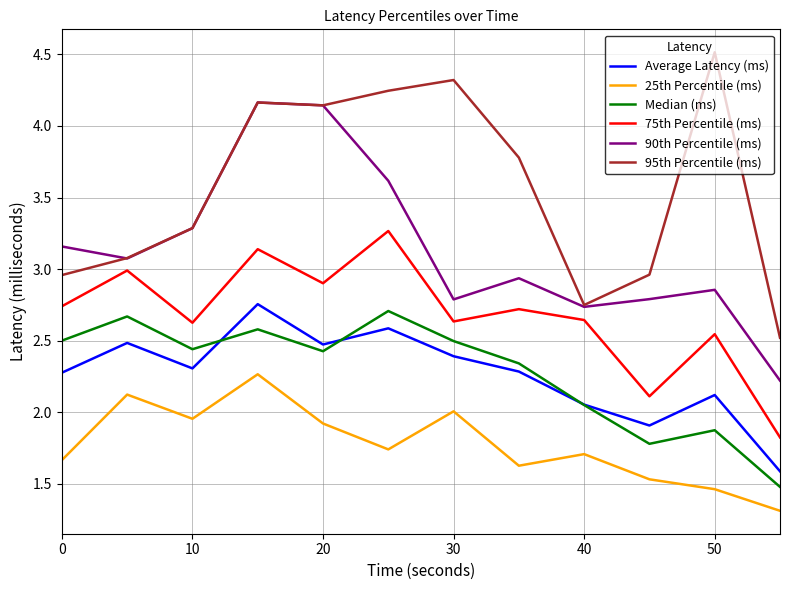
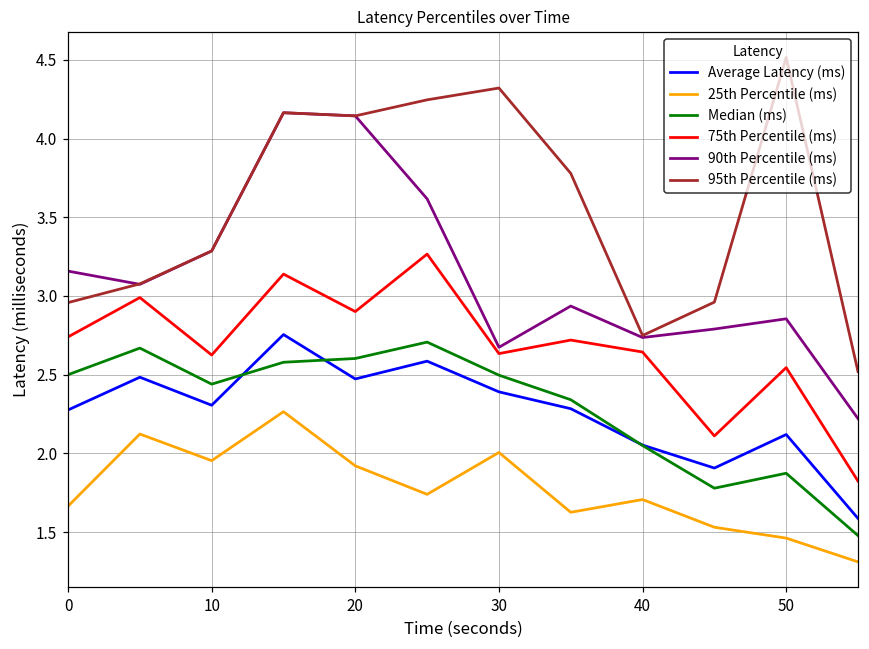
Median (ms), 20: 2.43 -> 2.60
90th Percentile (ms), 30: 2.79 -> 2.67
